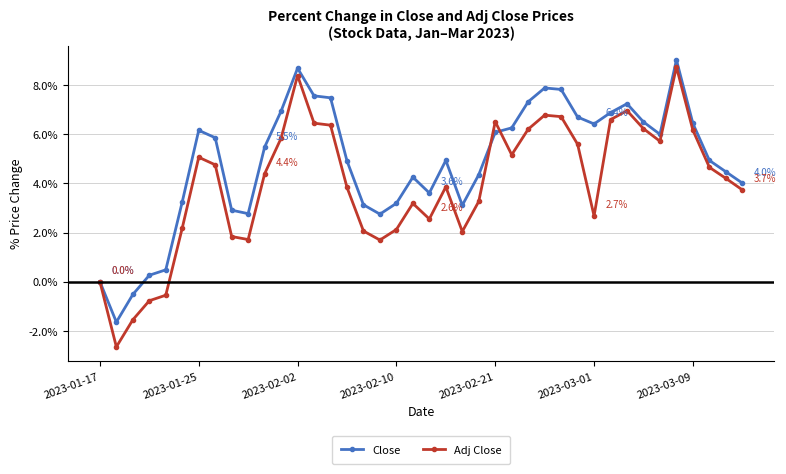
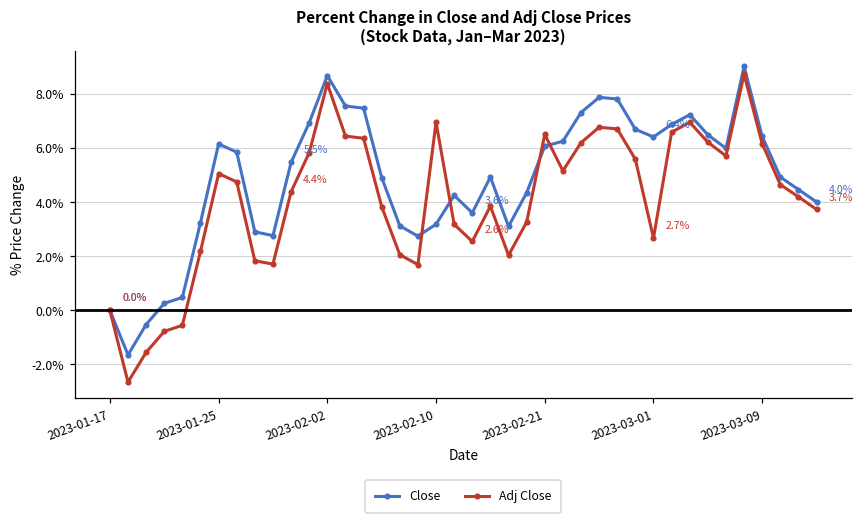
Adj Close, 2023-02-10: 2.1% -> 7.0%
